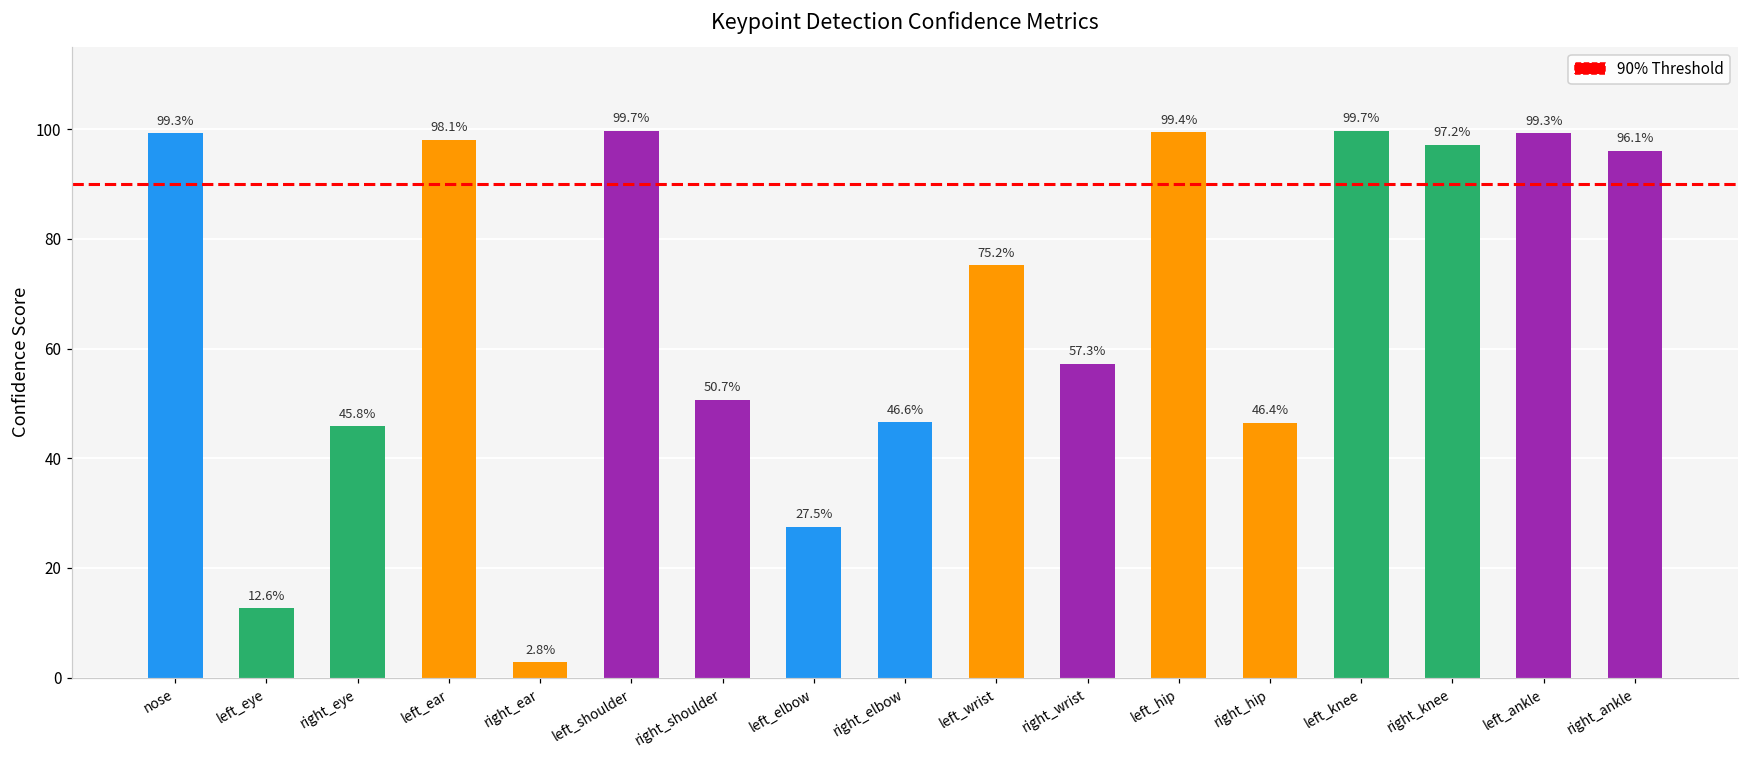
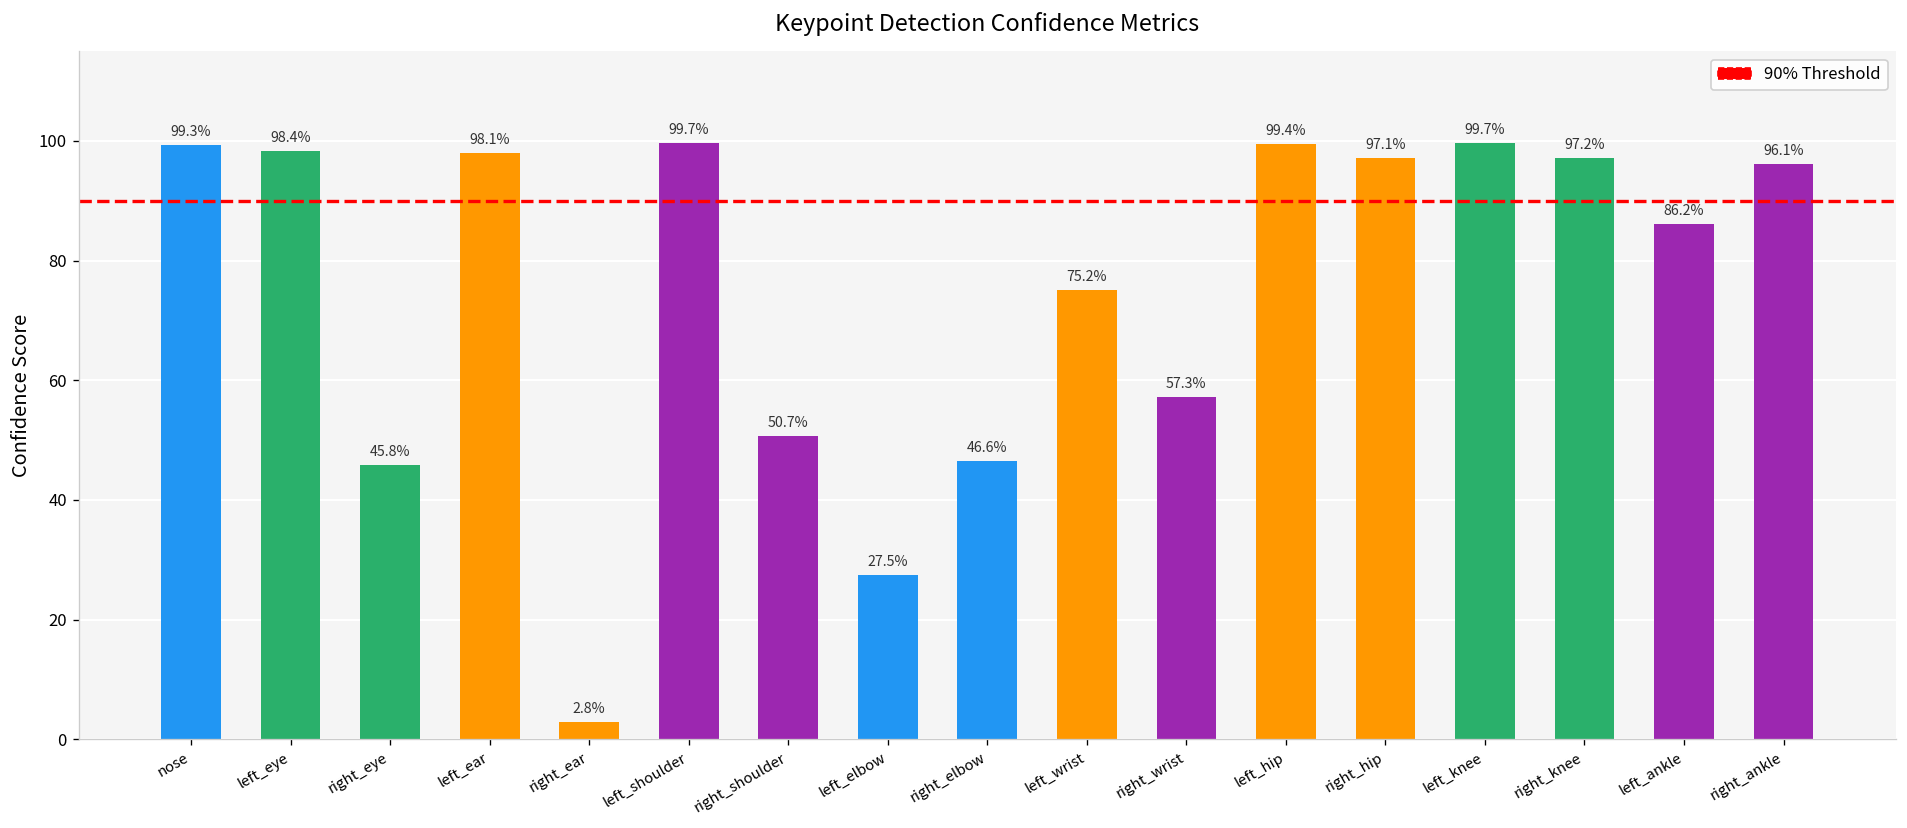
left_eye: 12.6% -> 98.4%
right_hip: 46.4% -> 97.1%
left_ankle: 99.3% -> 86.2%
